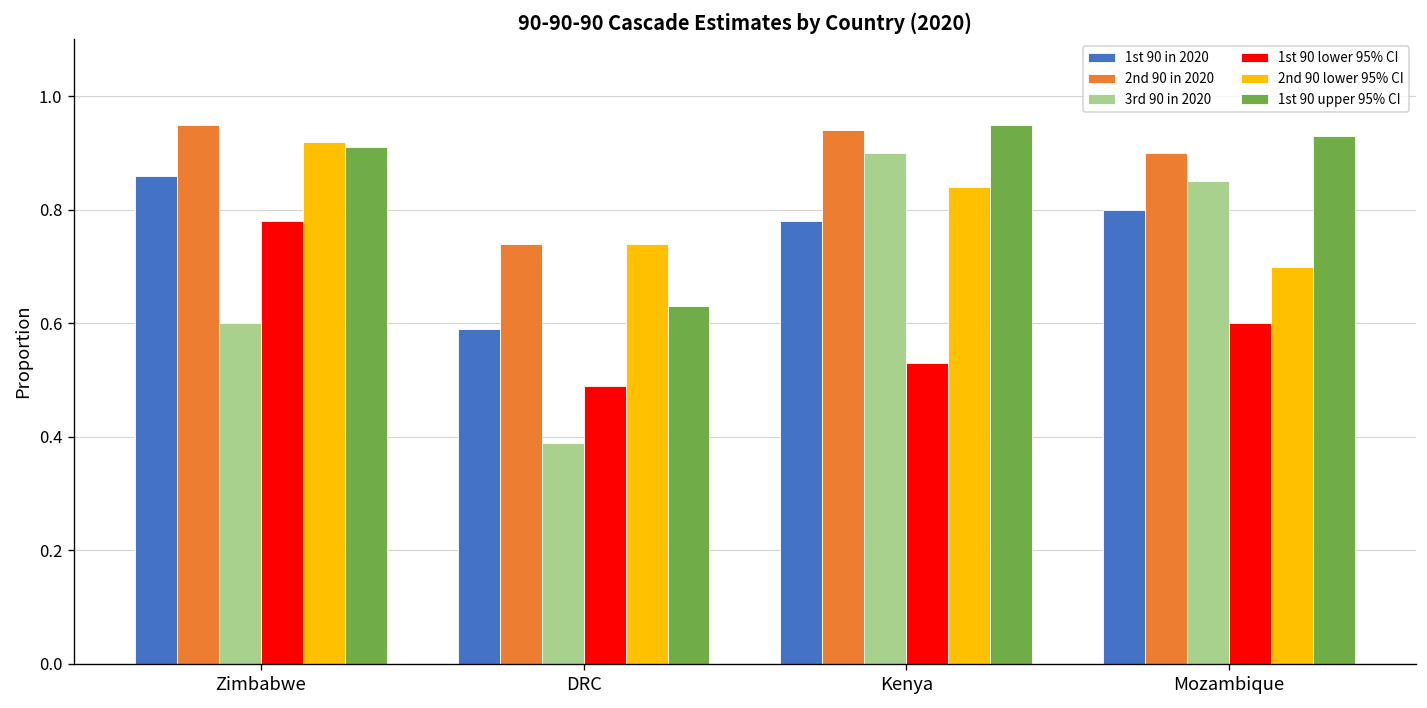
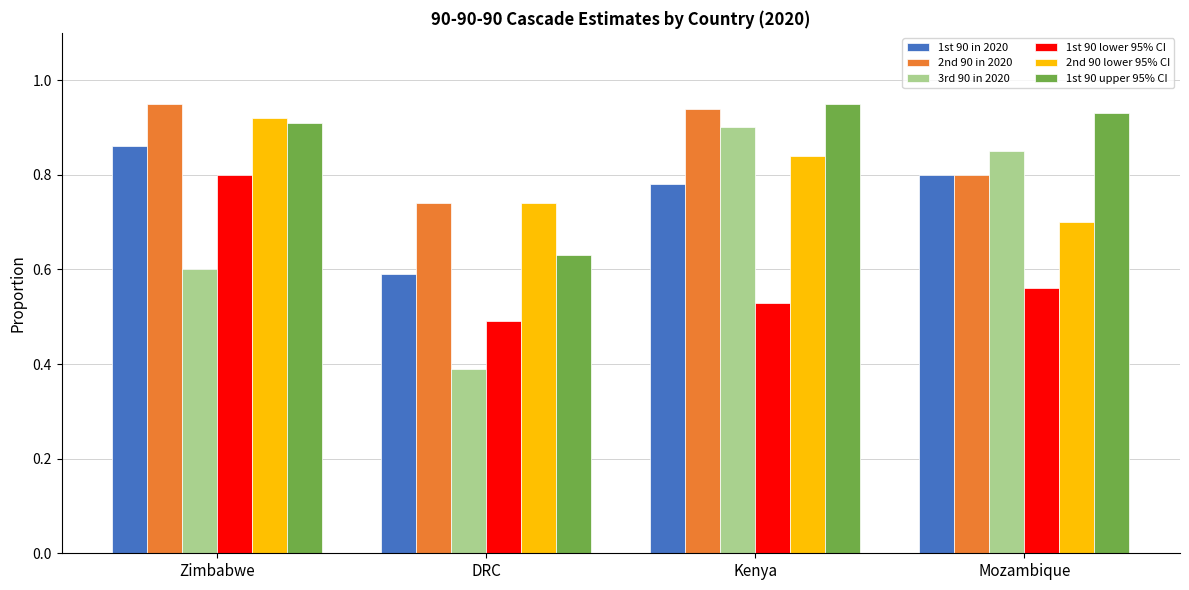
1st 90 lower 95% CI, Zimbabwe: 0.78 -> 0.80
2nd 90 in 2020, Mozambique: 0.9 -> 0.8
1st 90 lower 95% CI, Mozambique: 0.60 -> 0.56
